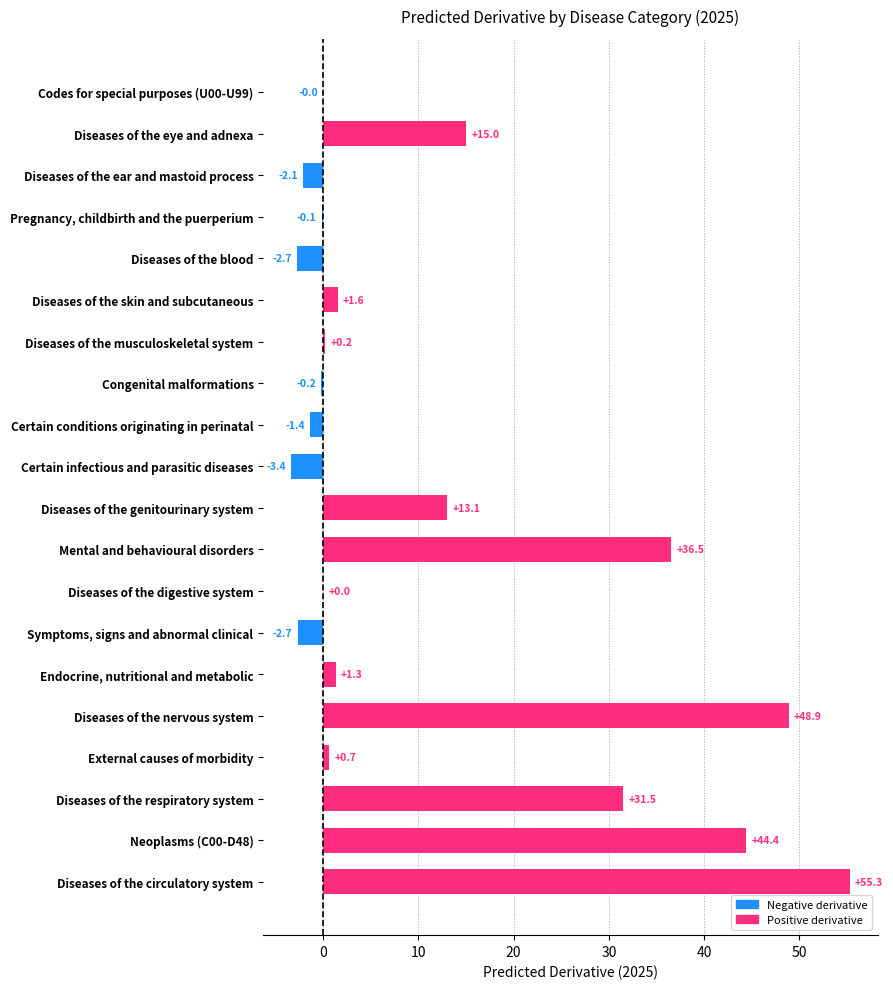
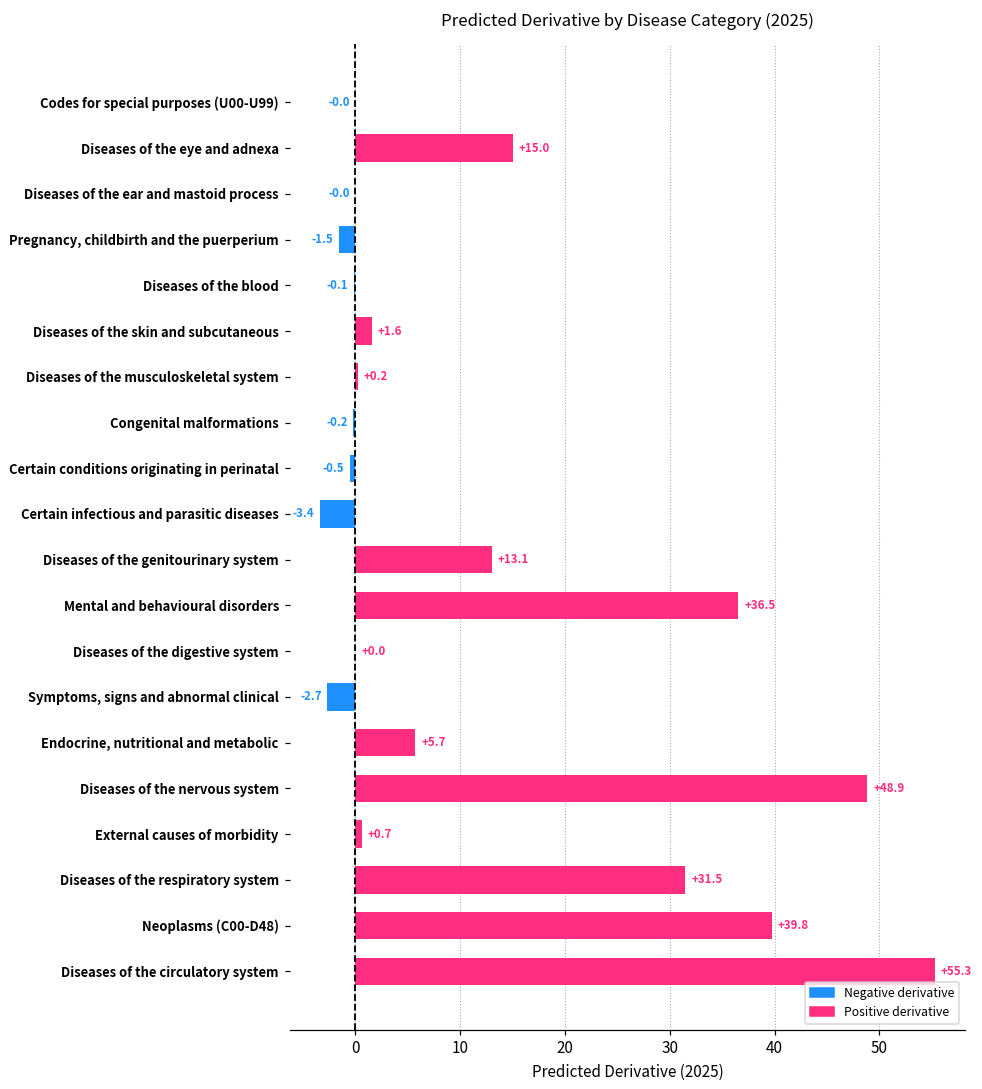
Diseases of the ear and mastoid process: -2.1 -> -0.0
Pregnancy, childbirth and the puerperium: -0.1 -> -1.5
Diseases of the blood: -2.7 -> -0.1
Certain conditions originating in perinatal: -1.4 -> -0.5
Endocrine, nutritional and metabolic: +1.3 -> +5.7
Neoplasms (C00-D48): +44.4 -> +39.8
